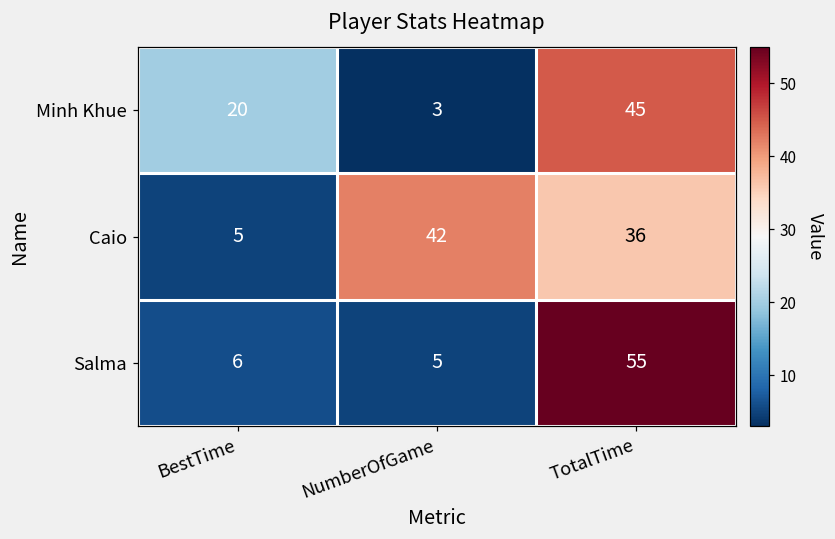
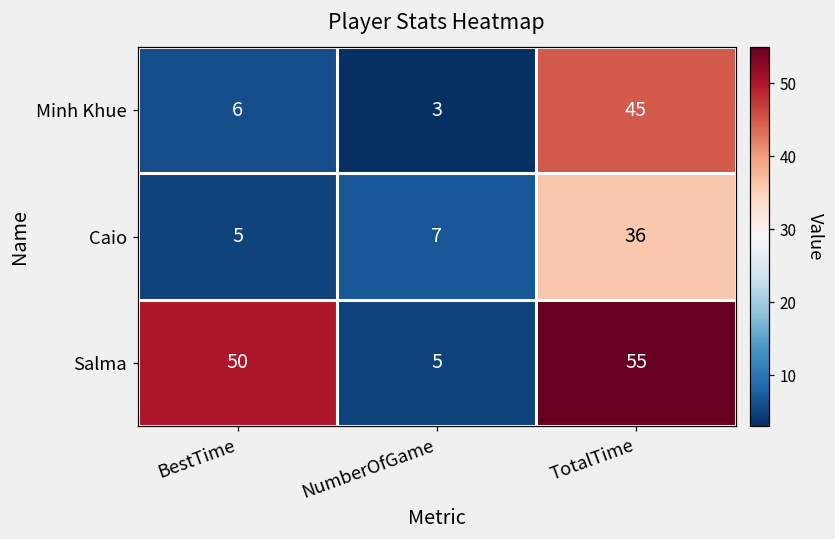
Minh Khue, BestTime: 20 -> 6
Caio, NumberOfGame: 42 -> 7
Salma, BestTime: 6 -> 50
